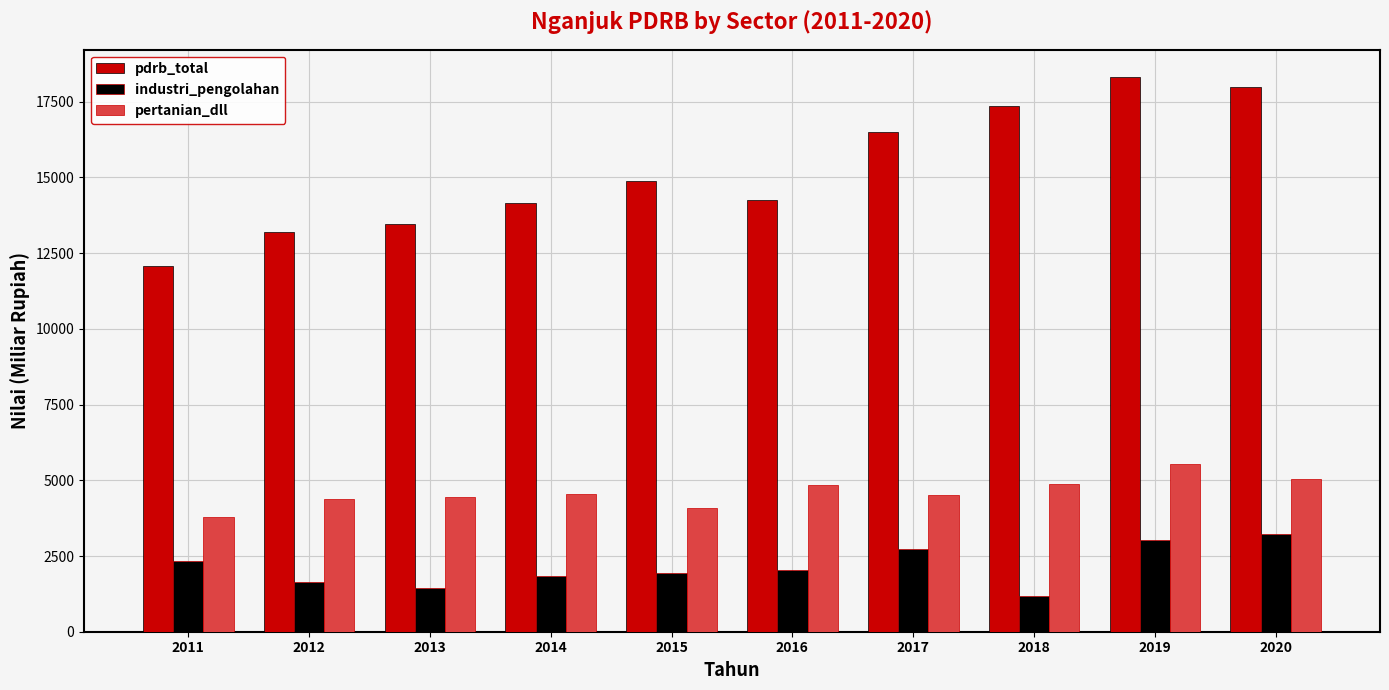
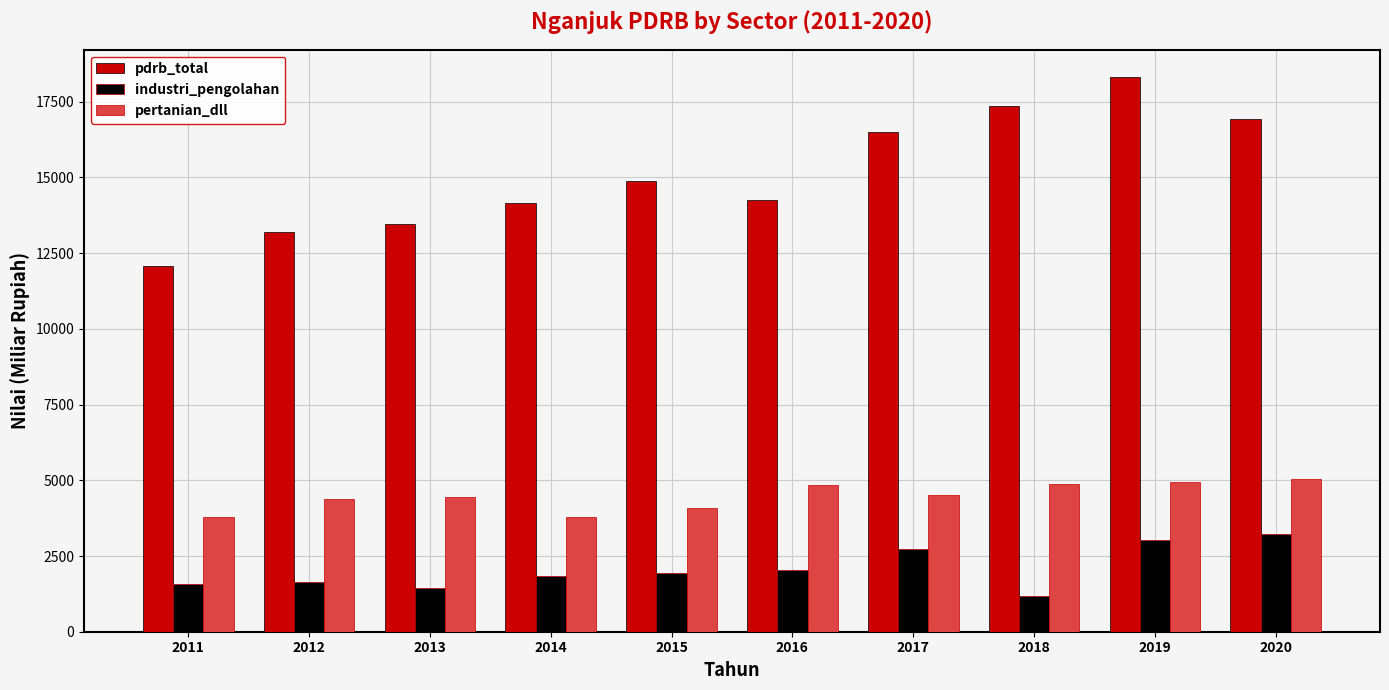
industri_pengolahan, 2011: 2300 -> 1600
pertanian_dll, 2014: 4500 -> 3800
pertanian_dll, 2019: 5500 -> 5000
pdrb_total, 2020: 18000 -> 16900
